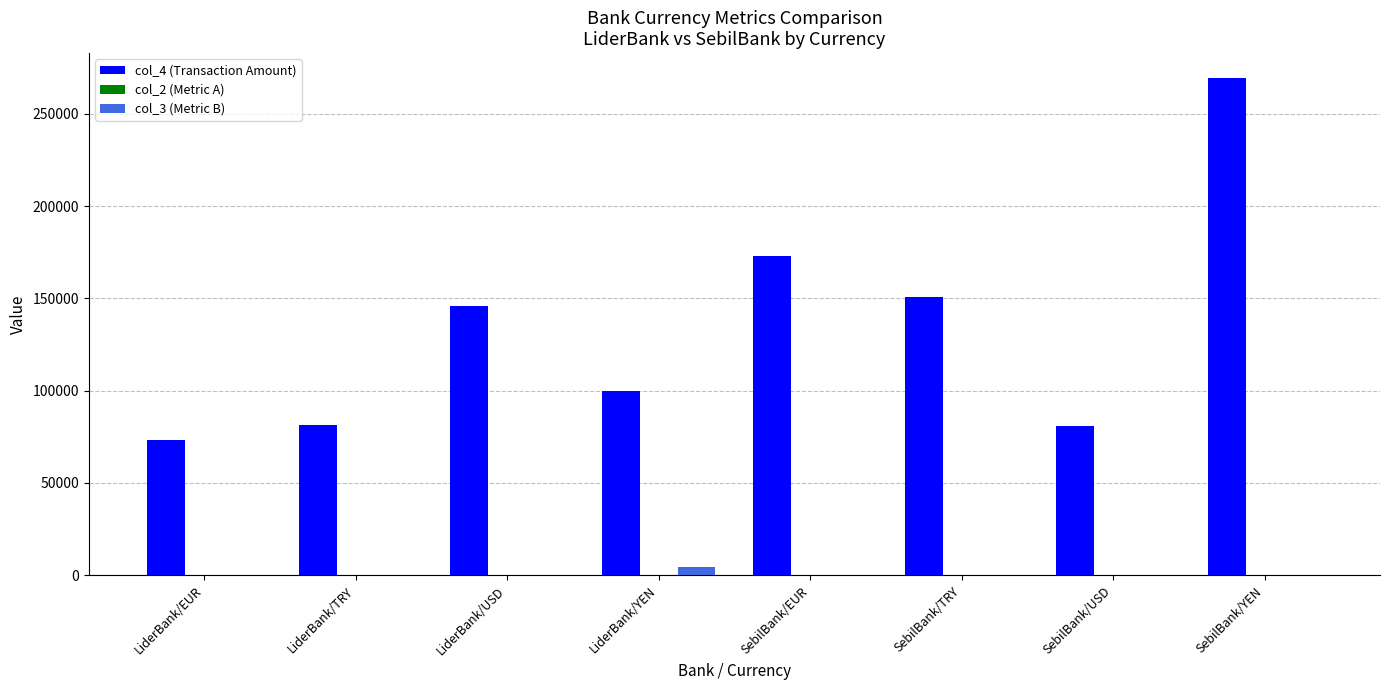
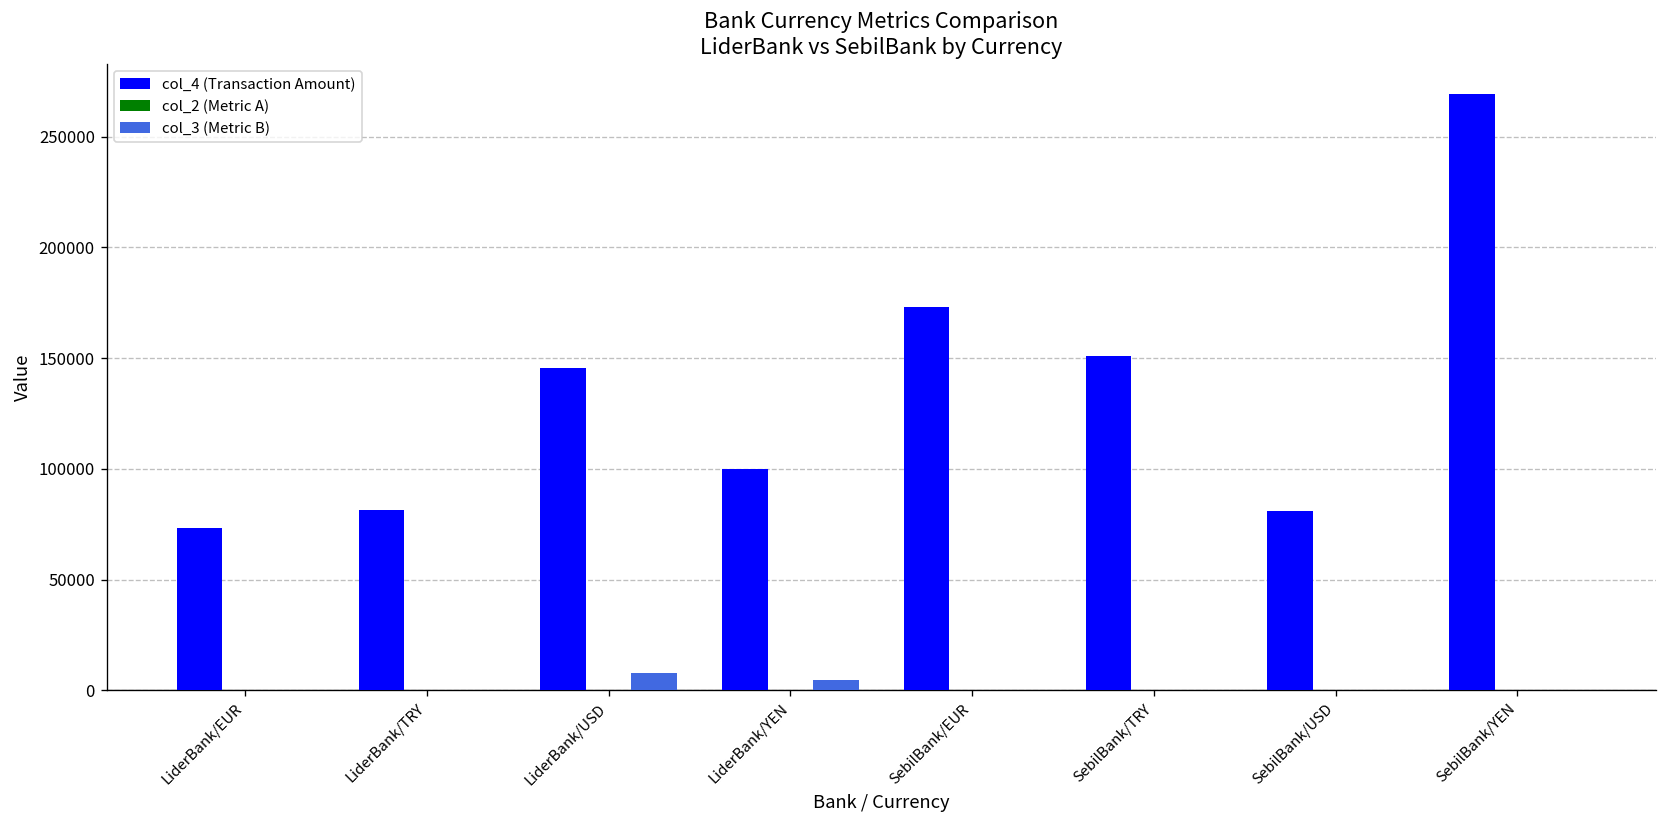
col_3 (Metric B), LiderBank/USD: 0 -> 8000
